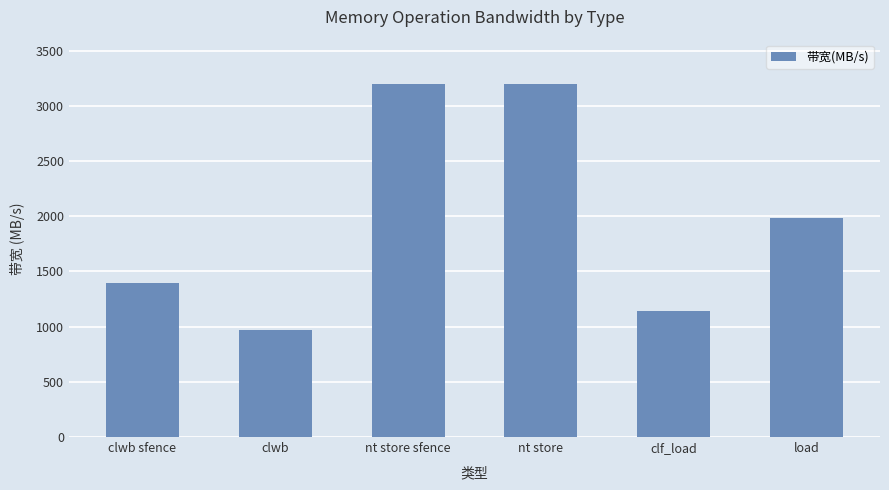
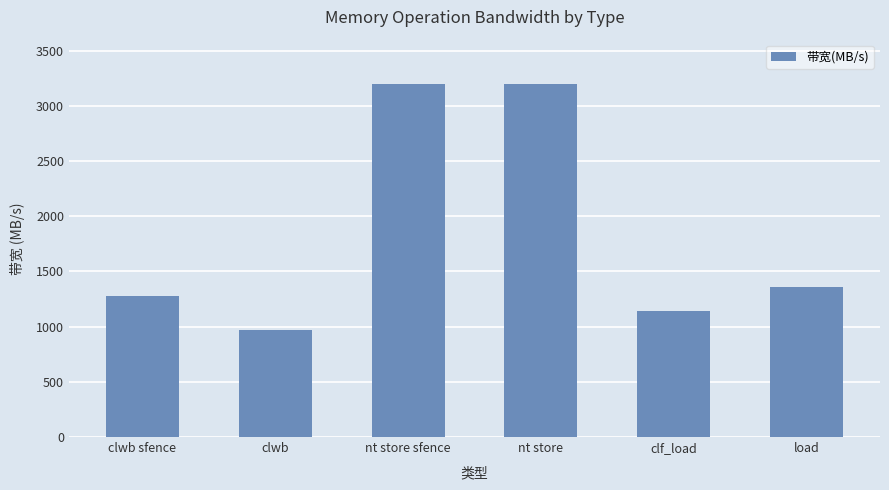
clwb sfence: 1390 -> 1280
load: 1990 -> 1360
